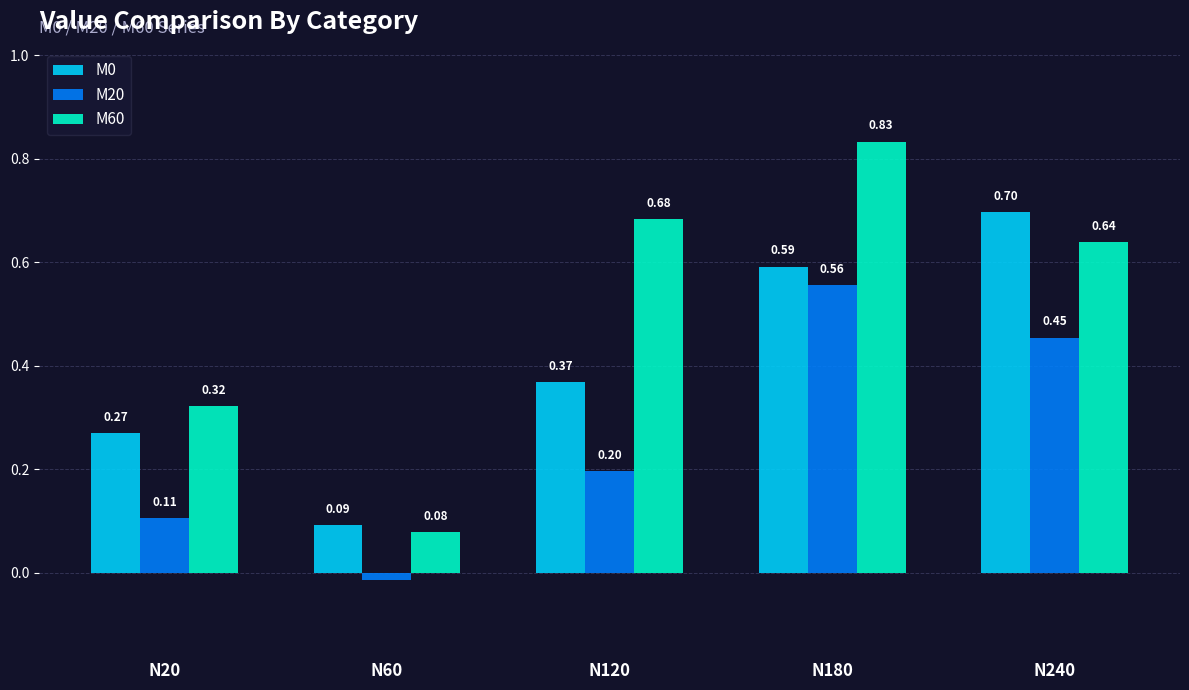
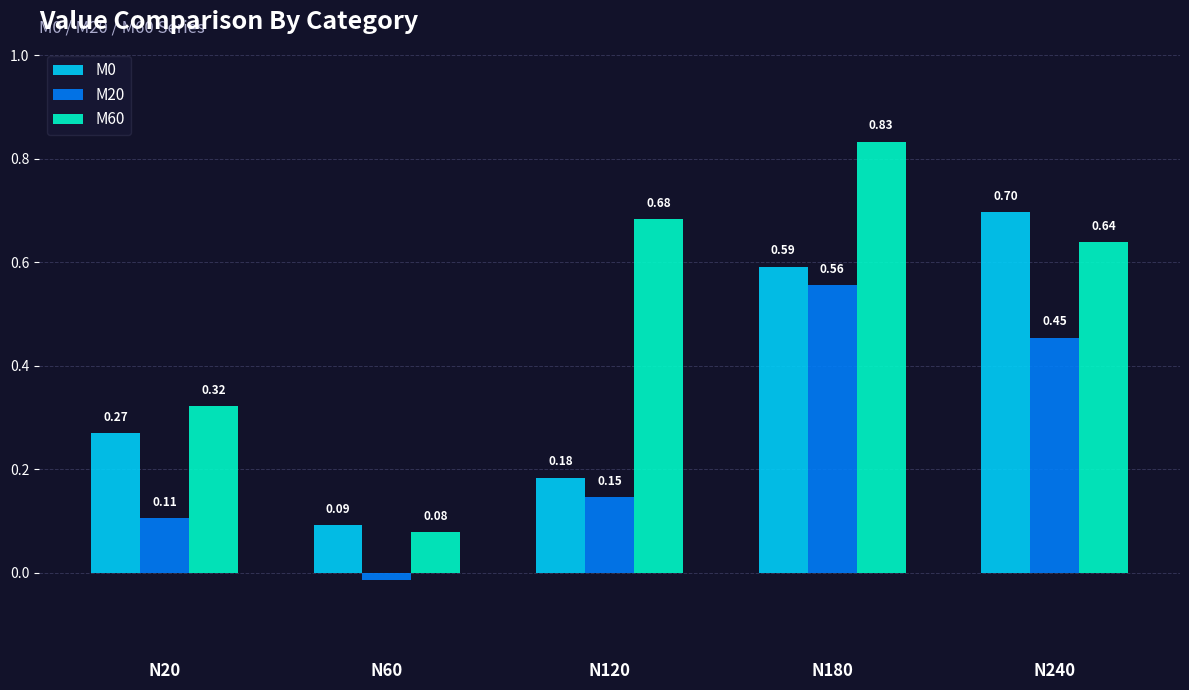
M0, N120: 0.37 -> 0.18
M20, N120: 0.20 -> 0.15
